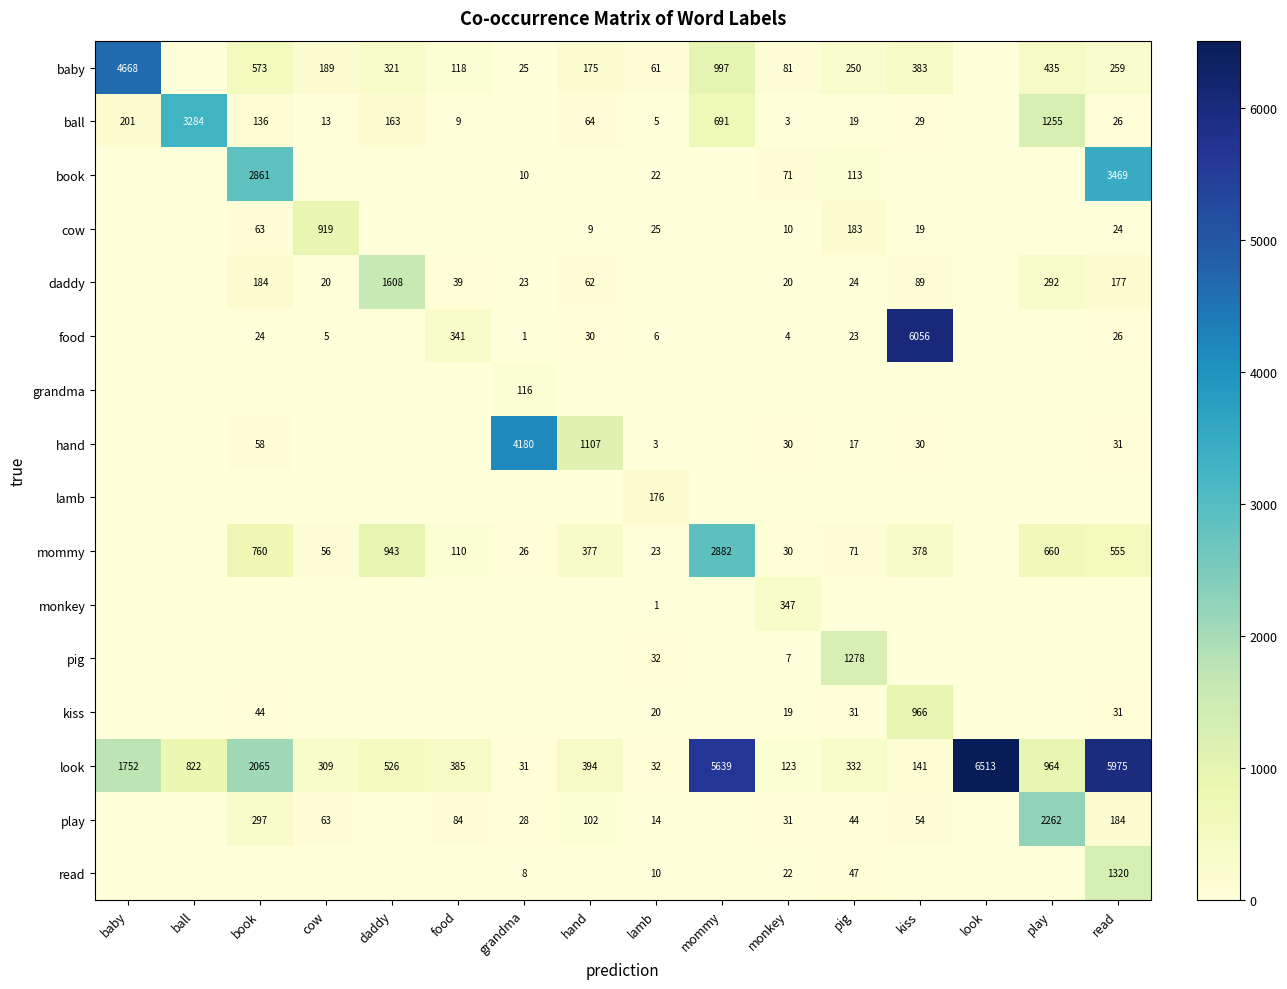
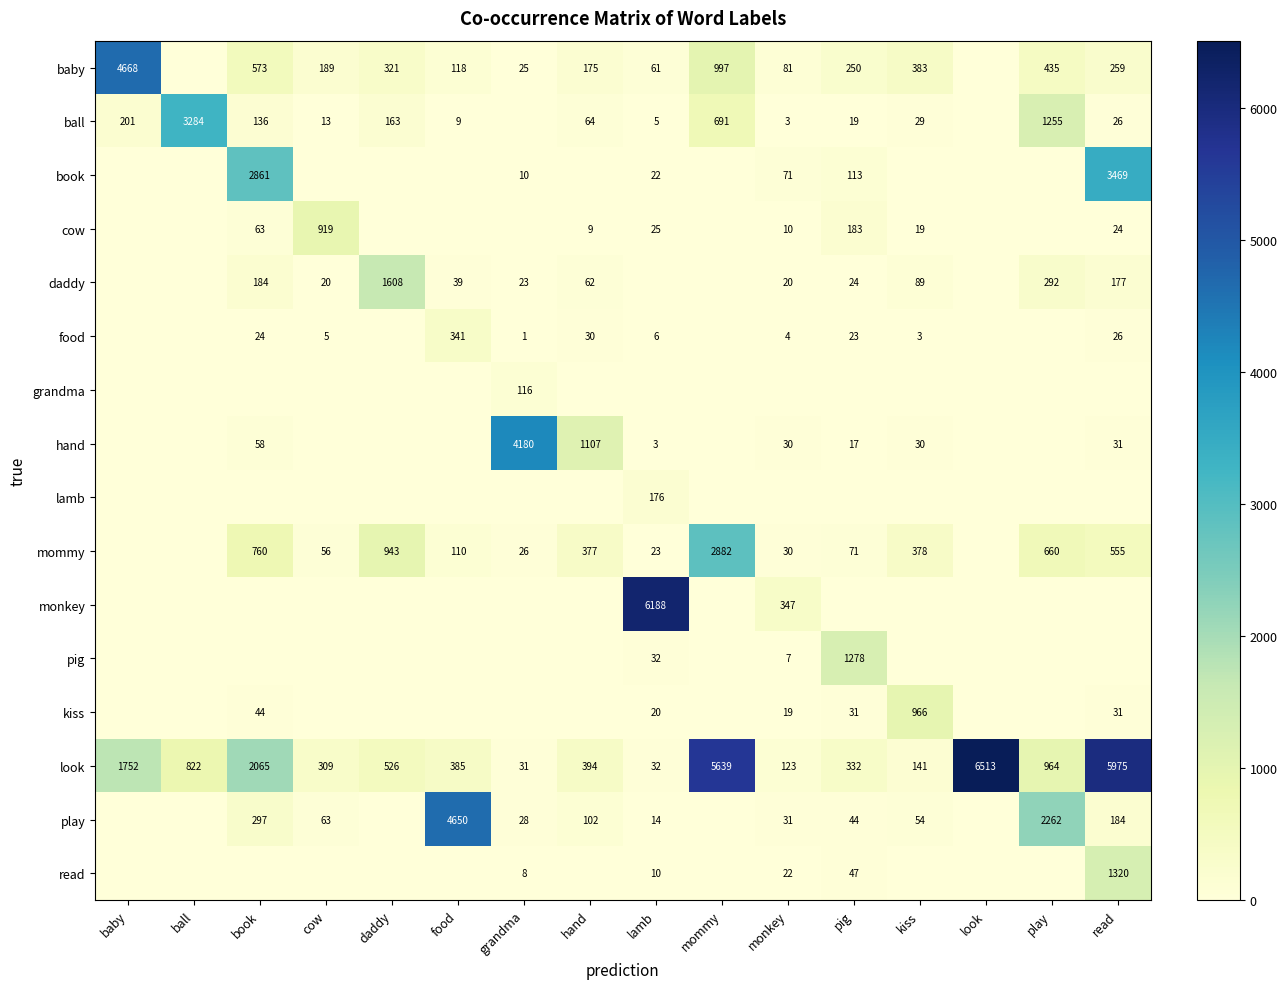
food, kiss: 6056 -> 3
monkey, lamb: 1 -> 6188
play, food: 84 -> 4650
